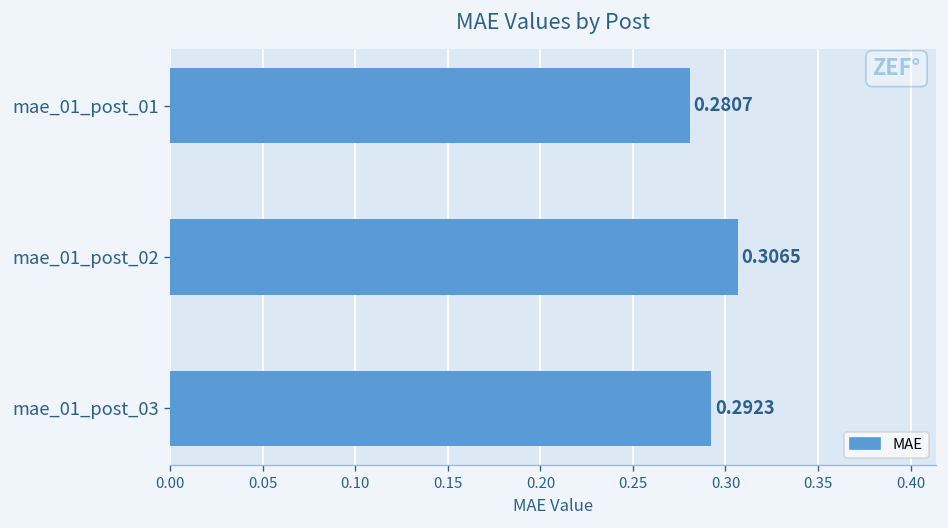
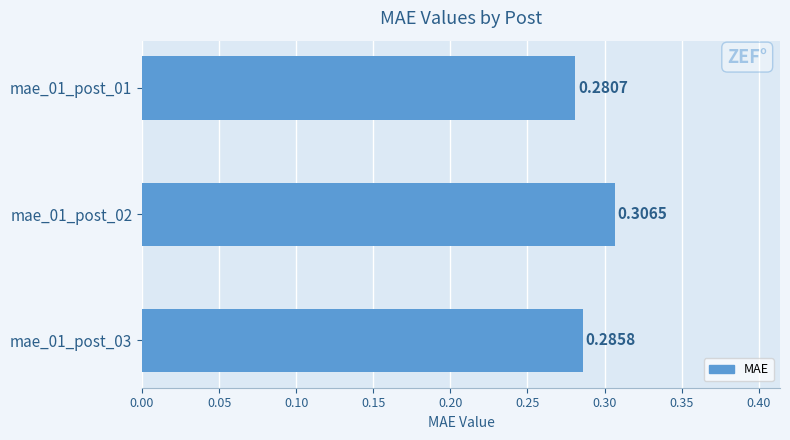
mae_01_post_03: 0.2923 -> 0.2858
